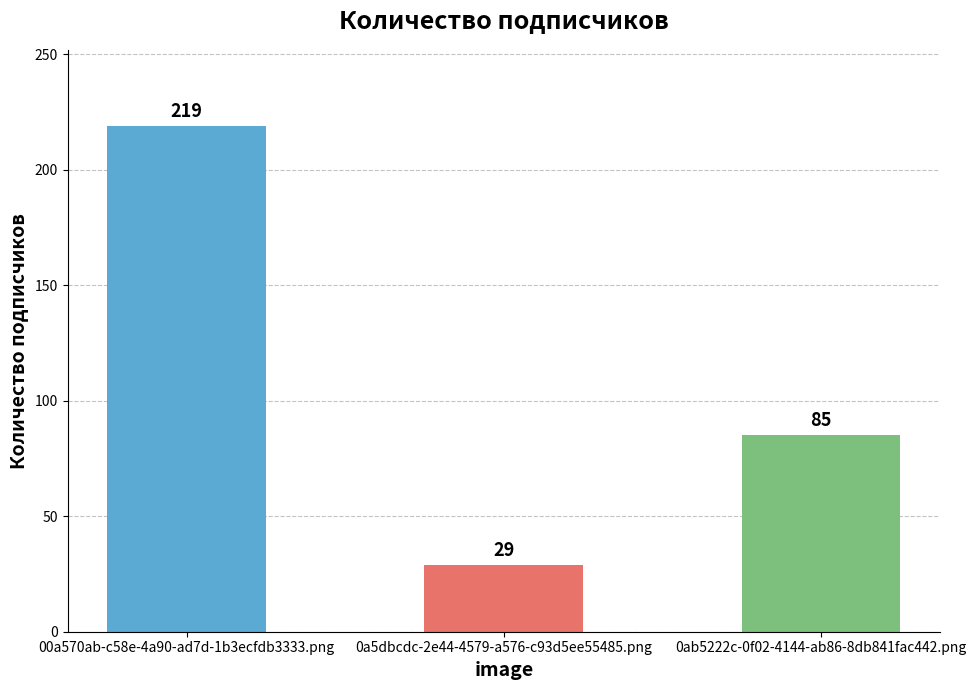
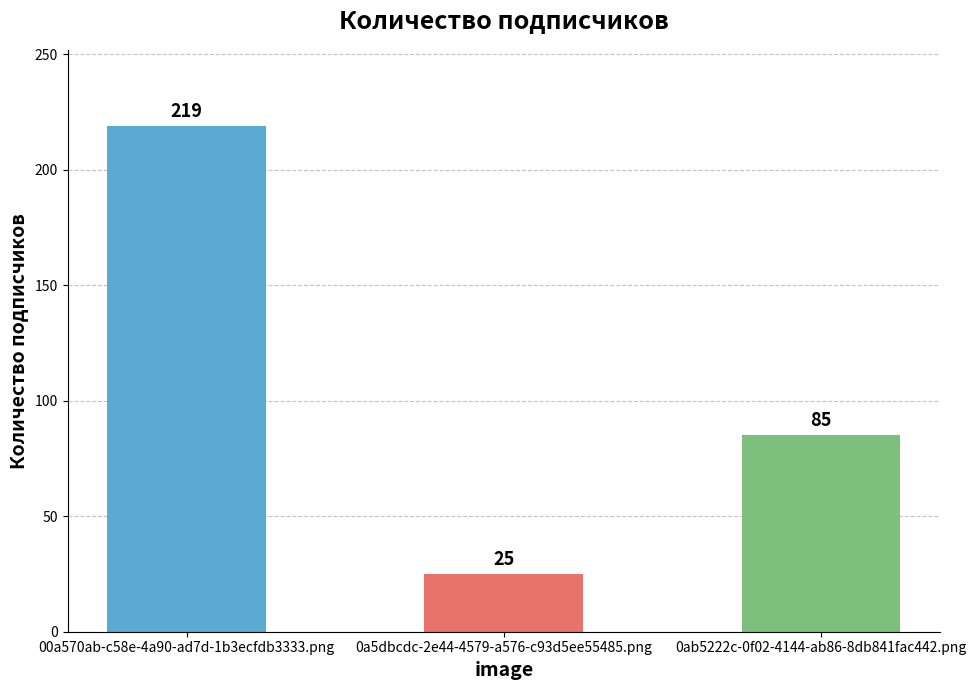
0a5dbcdc-2e44-4579-a576-c93d5ee55485.png: 29 -> 25
